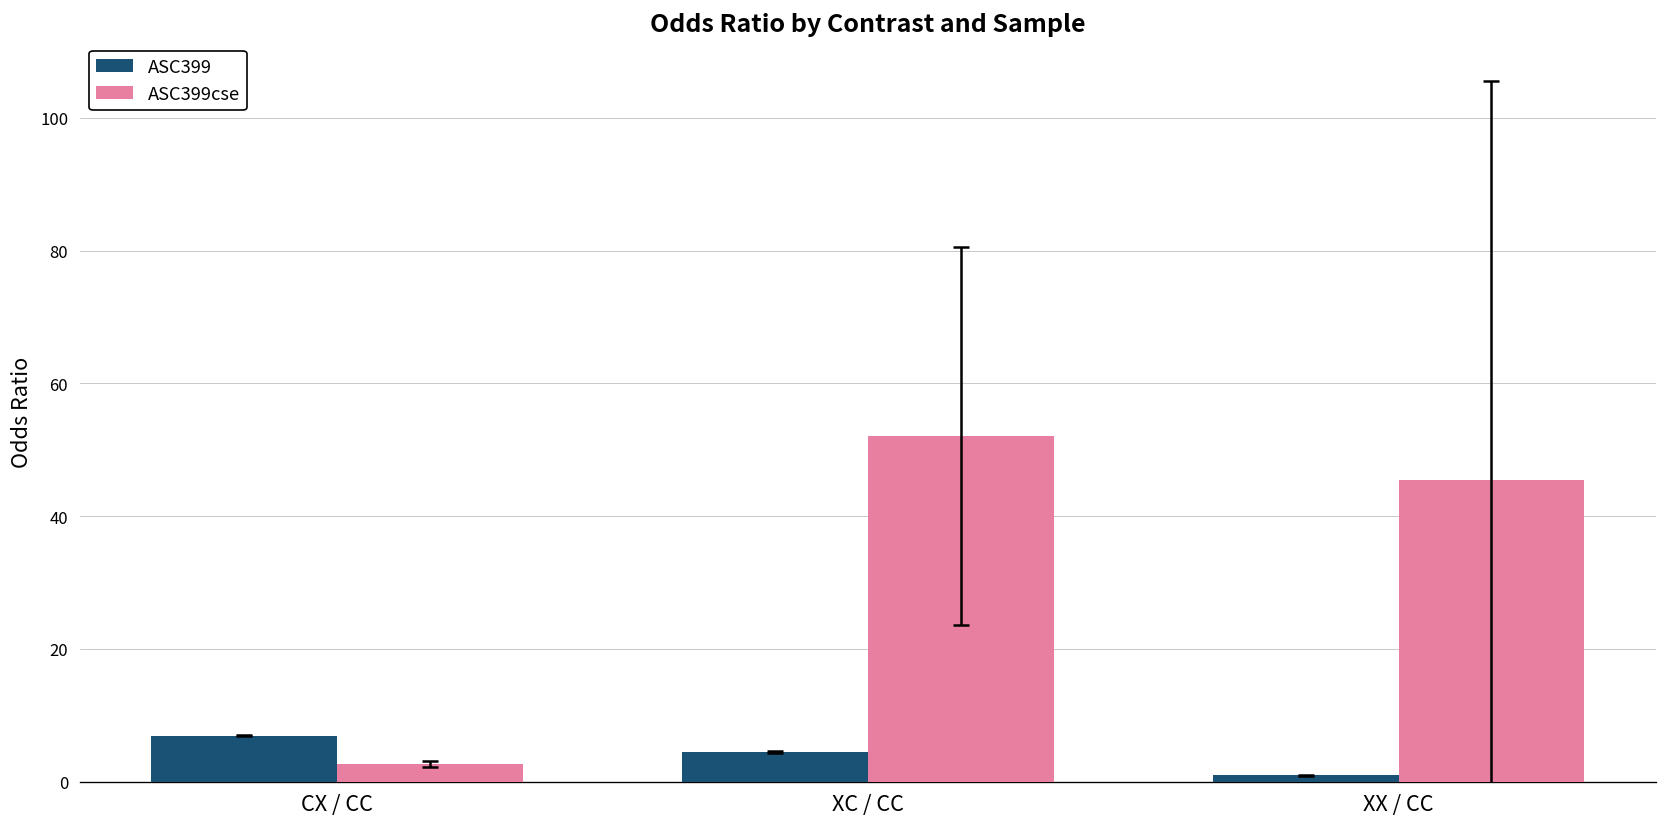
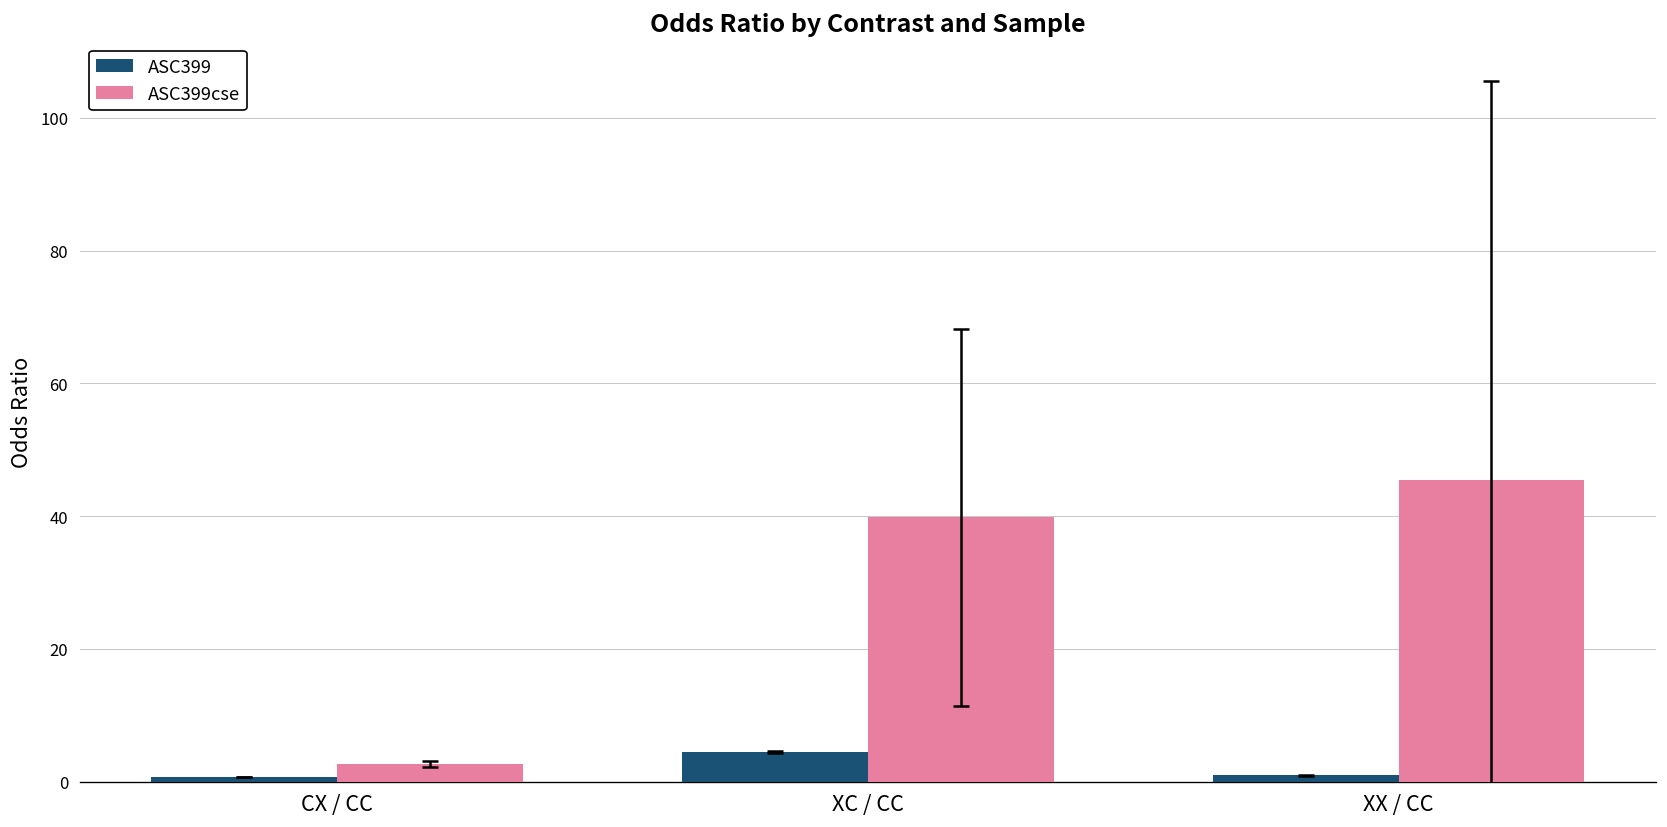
ASC399, CX / CC: 7 -> 1
ASC399cse, XC / CC: 52 -> 40
